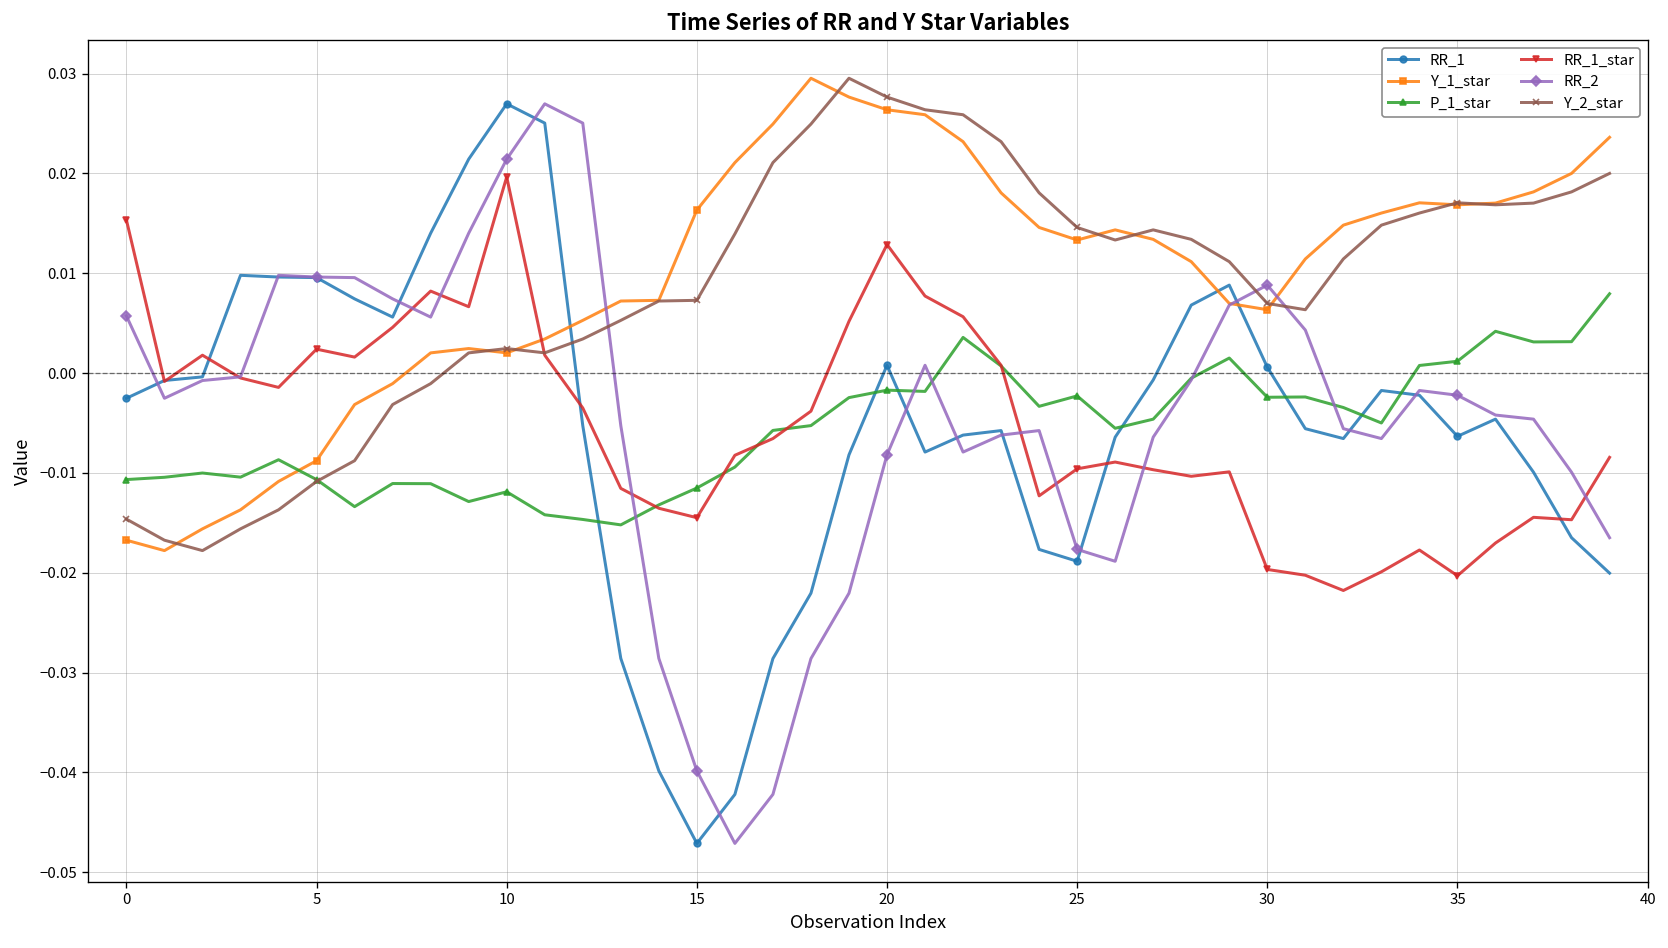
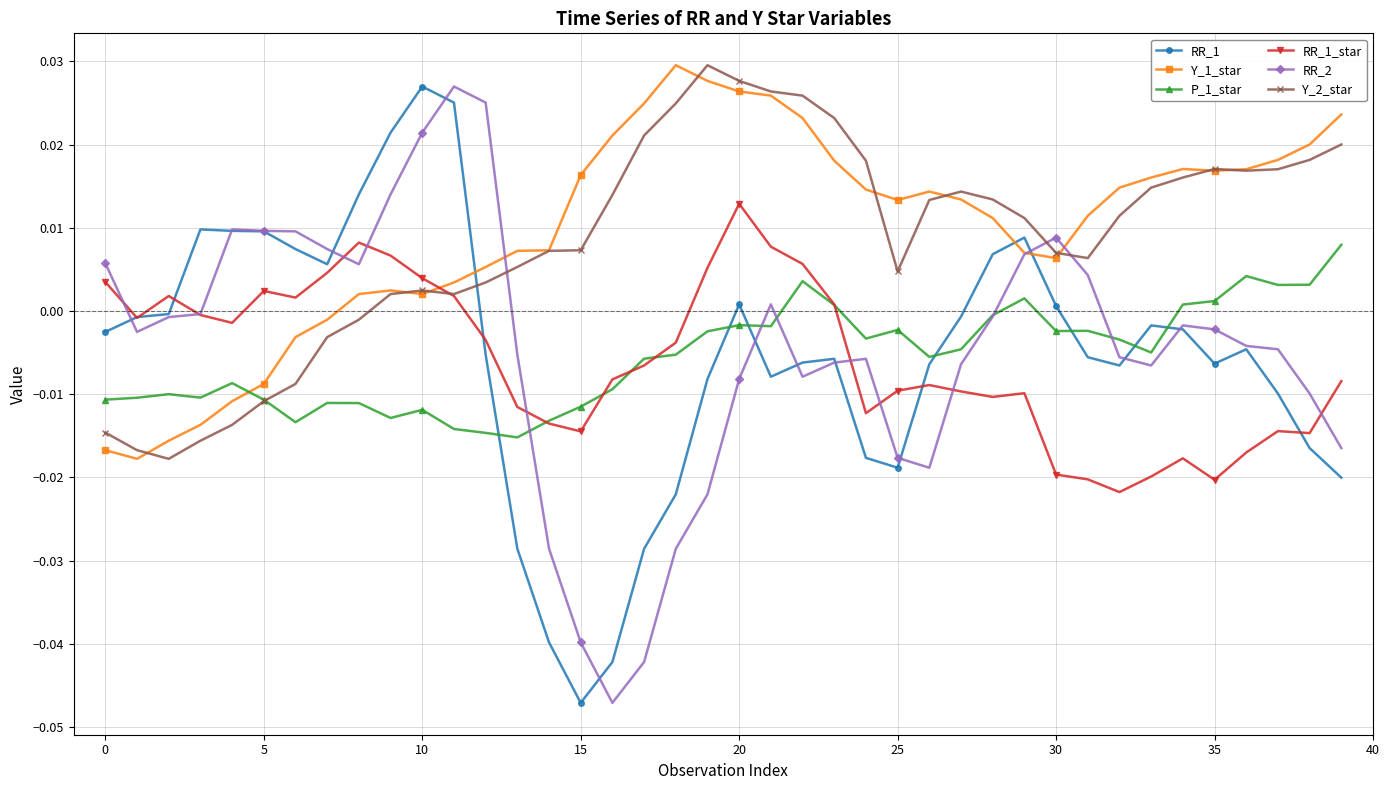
RR_1_star, 0: 0.015 -> 0.003
RR_1_star, 10: 0.020 -> 0.004
Y_2_star, 25: 0.015 -> 0.005
